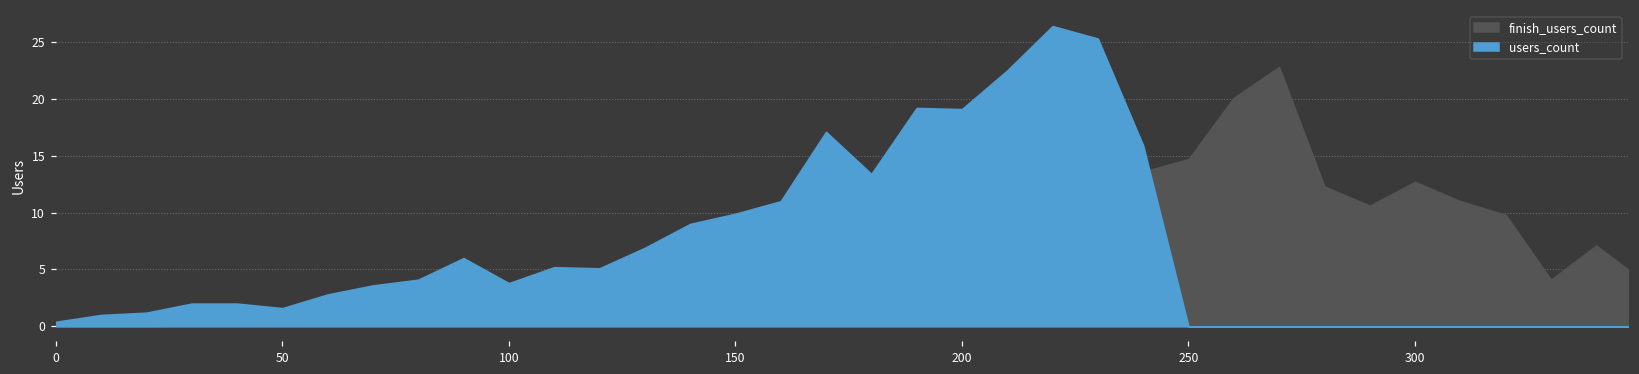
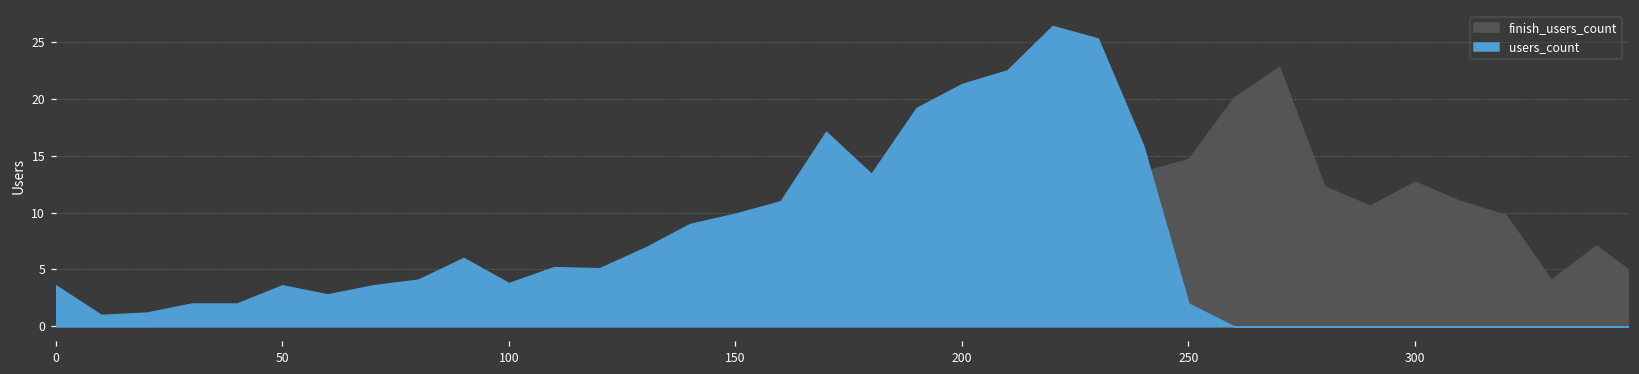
users_count, 0: 0.4 -> 3.6
users_count, 50: 1.6 -> 3.6
users_count, 200: 19.1 -> 21.3
users_count, 250: 0 -> 2
